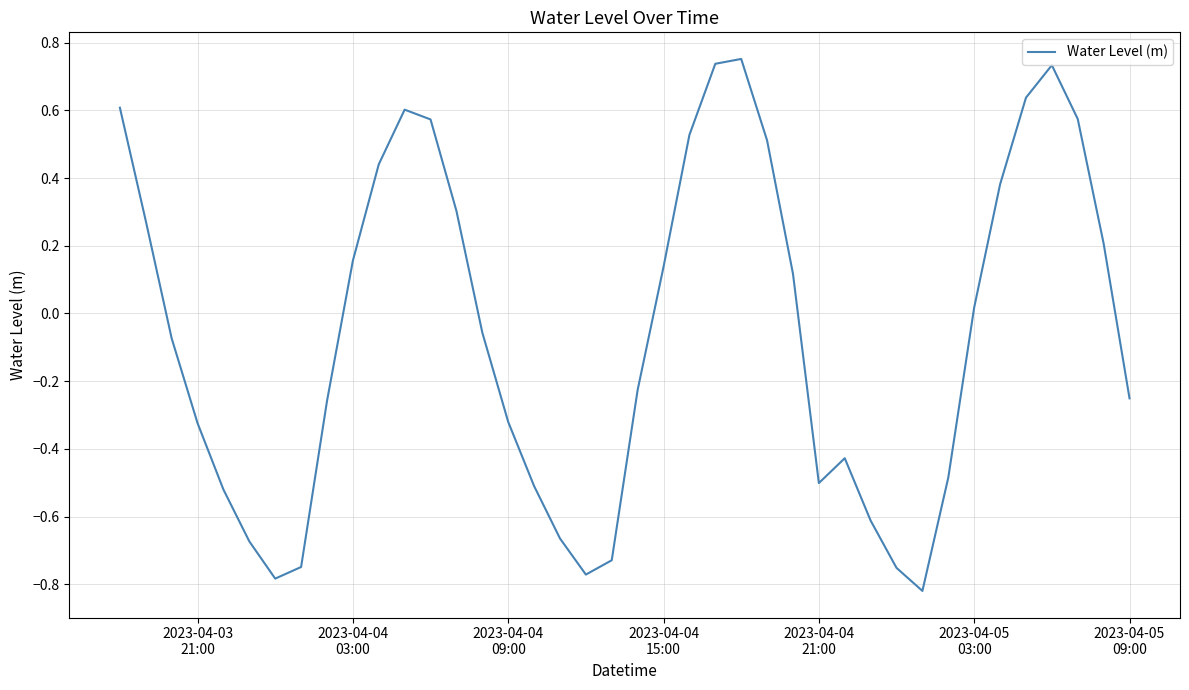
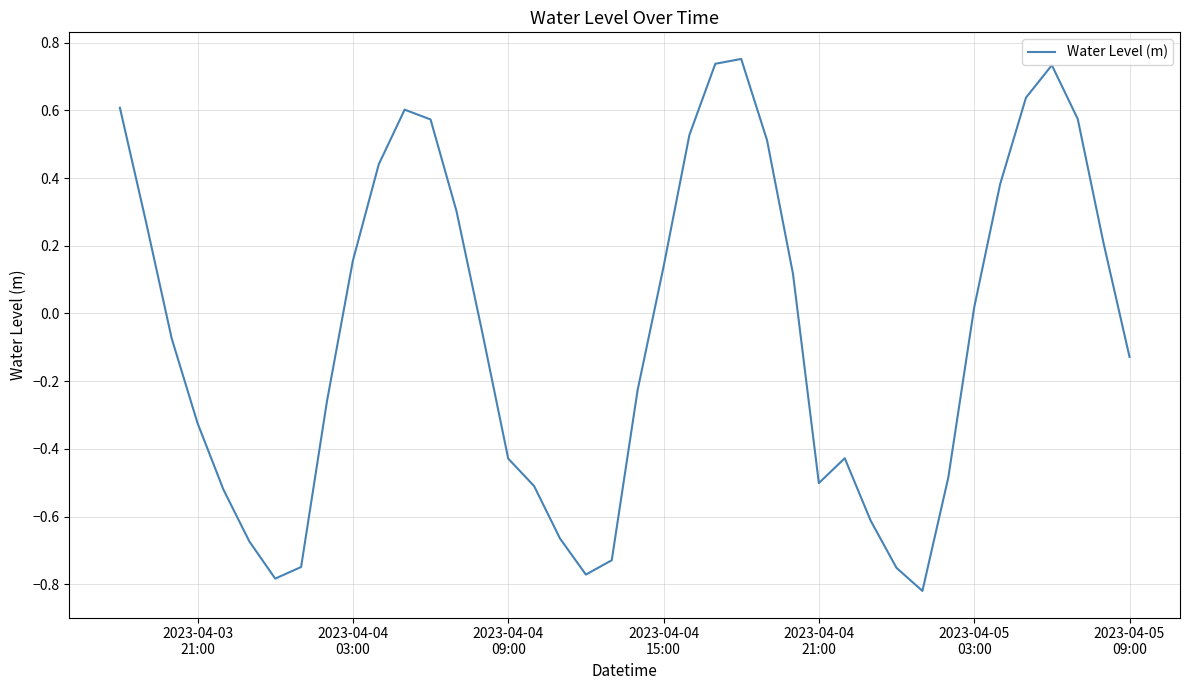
2023-04-04 09:00: -0.32 -> -0.43
2023-04-05 09:00: -0.25 -> -0.13
